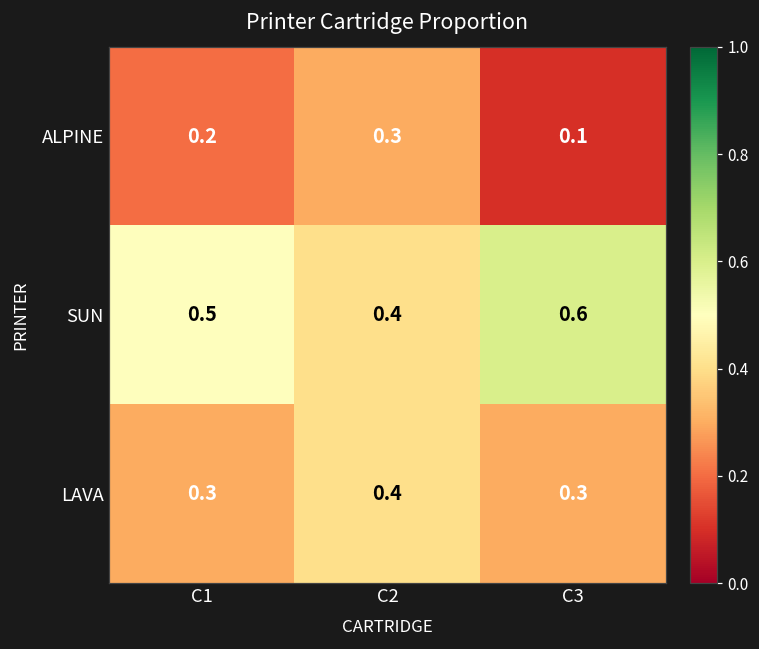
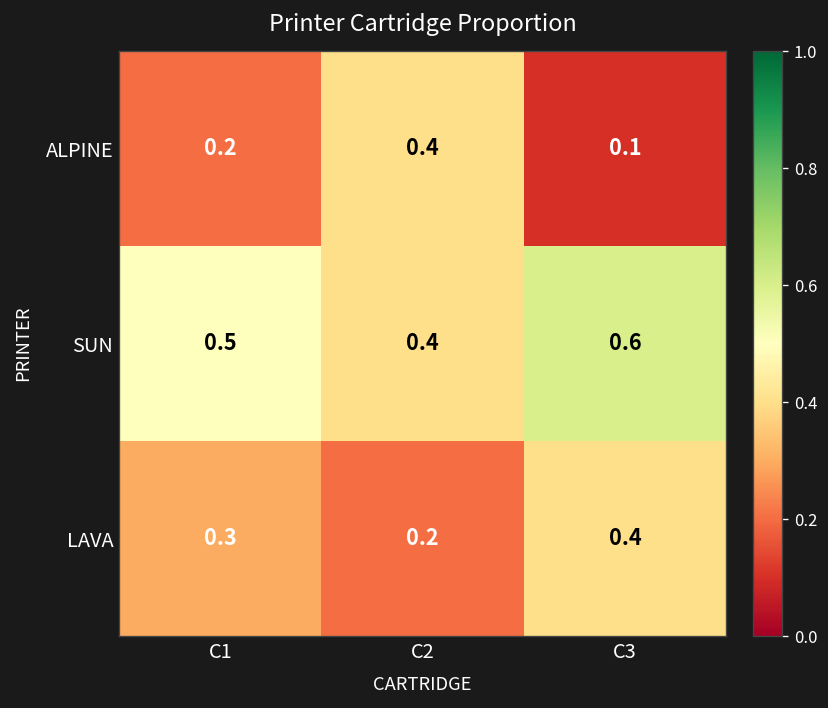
ALPINE, C2: 0.3 -> 0.4
LAVA, C2: 0.4 -> 0.2
LAVA, C3: 0.3 -> 0.4
